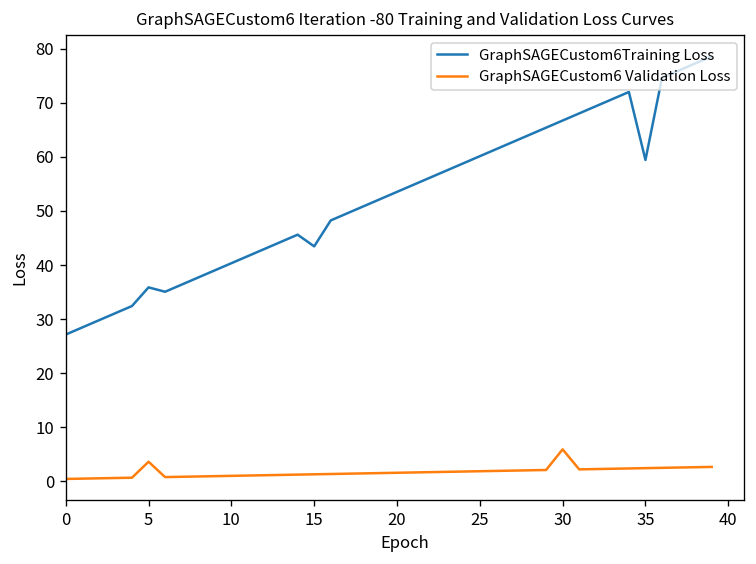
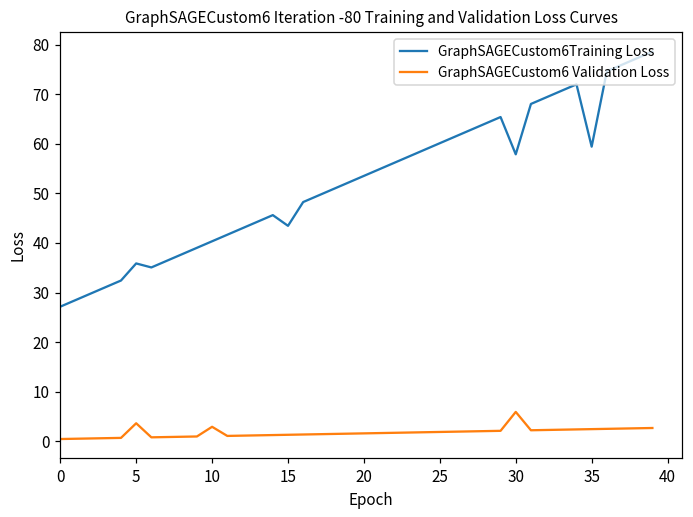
GraphSAGECustom6 Validation Loss, 10: 1 -> 3
GraphSAGECustom6Training Loss, 30: 67 -> 58
